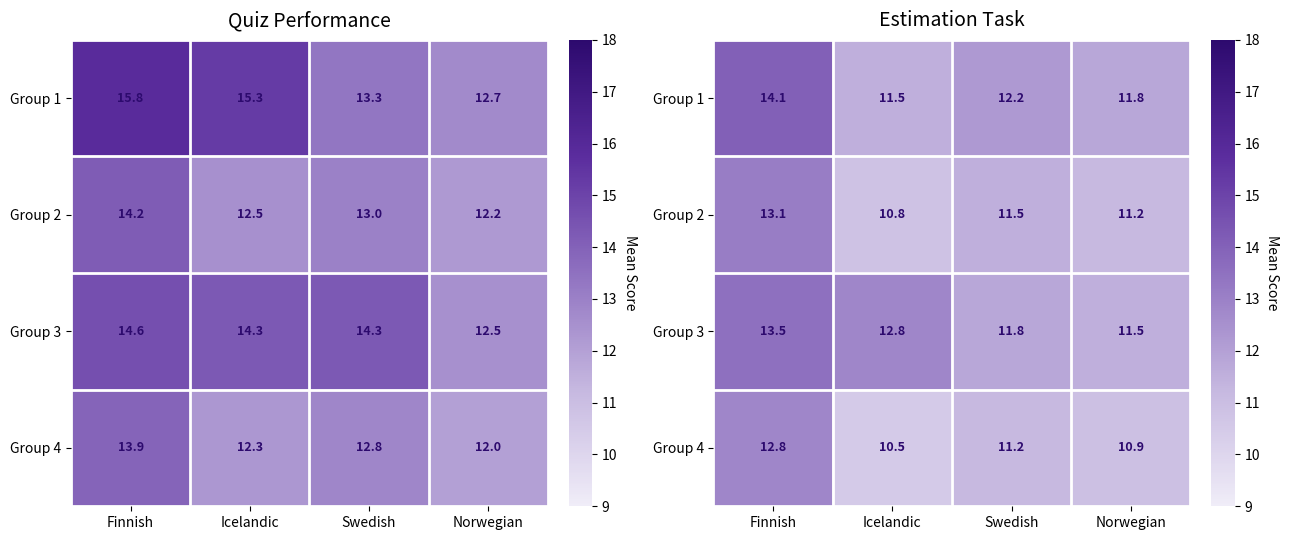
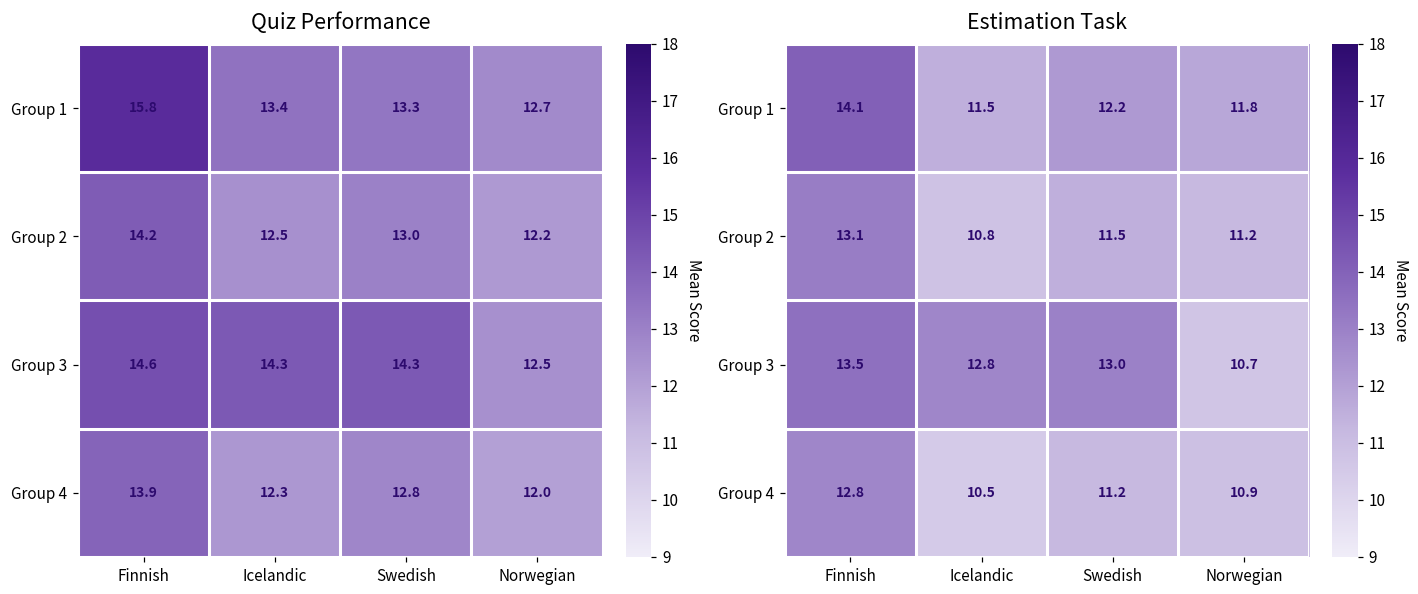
Quiz Performance, Group 1, Icelandic: 15.3 -> 13.4
Estimation Task, Group 3, Swedish: 11.8 -> 13.0
Estimation Task, Group 3, Norwegian: 11.5 -> 10.7
